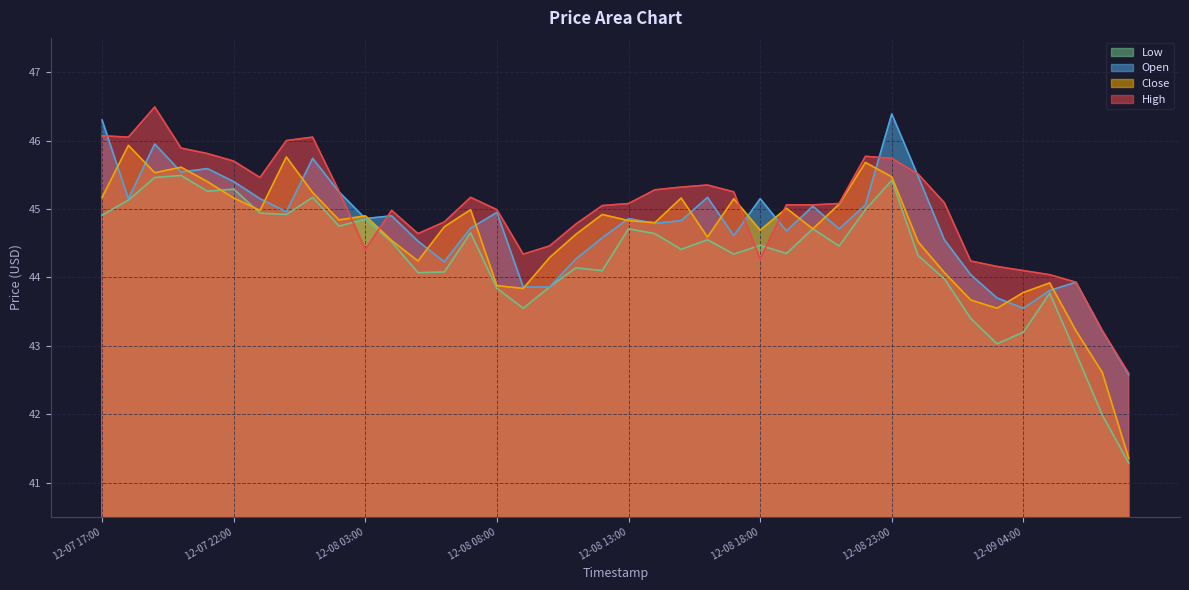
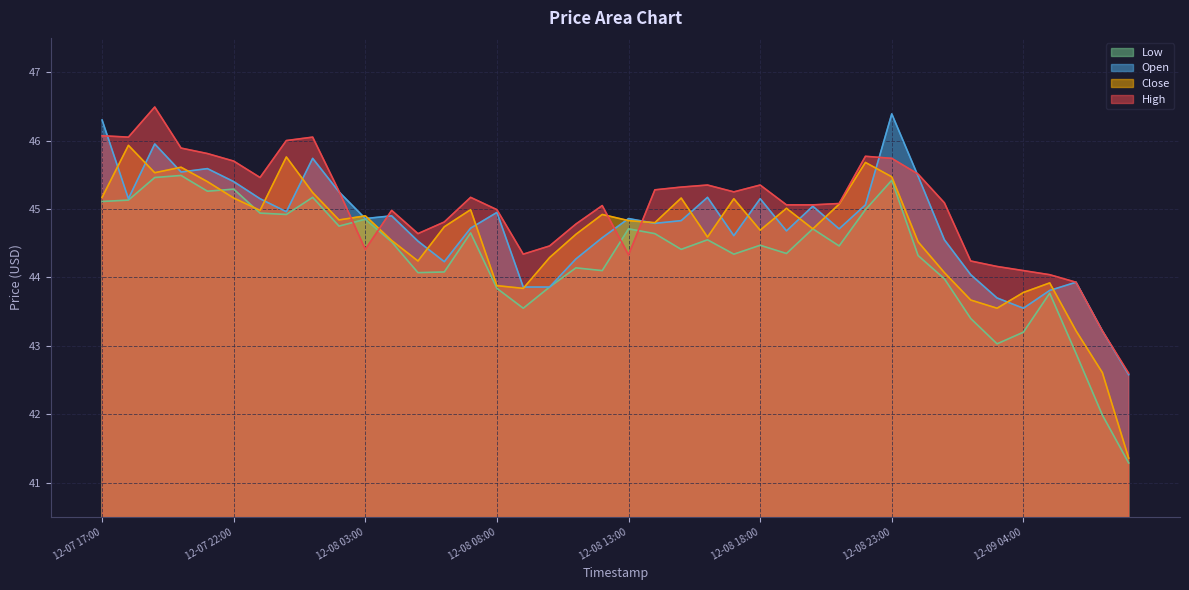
Low, 12-07 17:00: 44.9 -> 45.1
High, 12-08 13:00: 45.1 -> 44.3
High, 12-08 18:00: 44.3 -> 45.4
